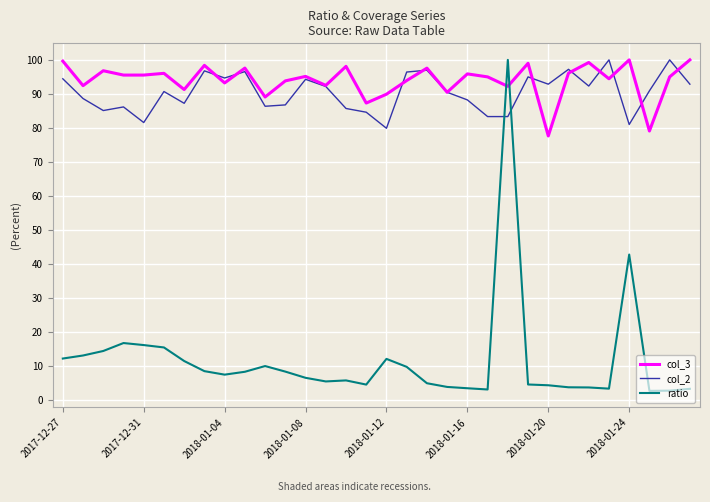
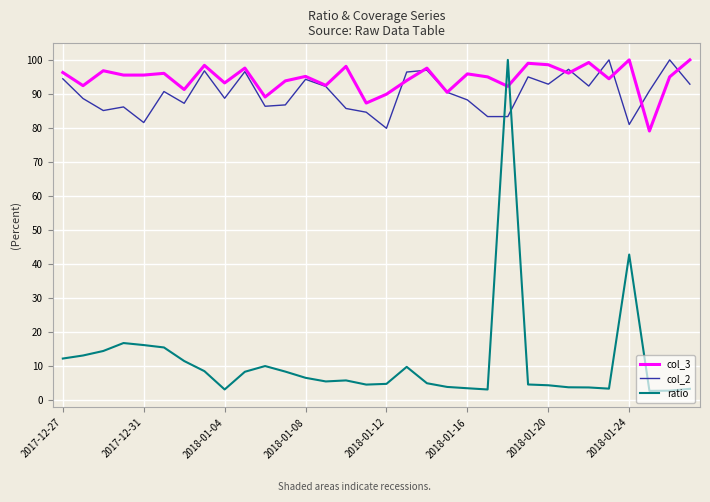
col_3, 2017-12-27: 100 -> 96
col_2, 2018-01-04: 95 -> 89
ratio, 2018-01-04: 7 -> 3
ratio, 2018-01-12: 12 -> 5
col_3, 2018-01-20: 78 -> 99
